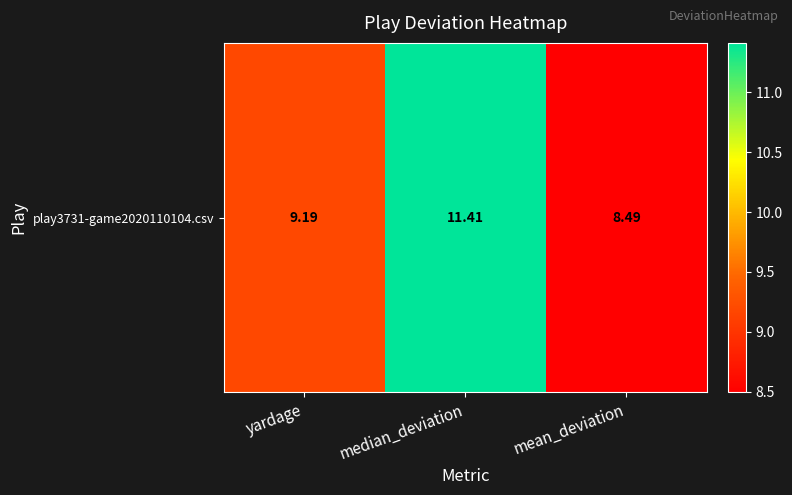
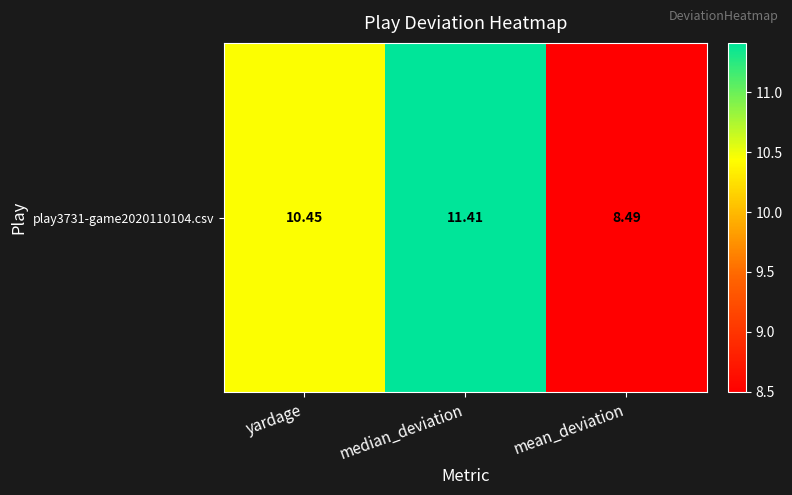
play3731-game2020110104.csv, yardage: 9.19 -> 10.45
